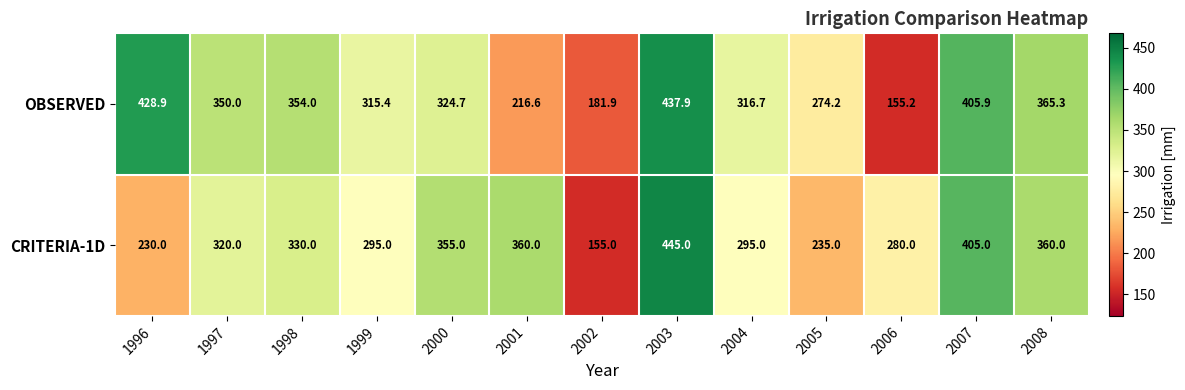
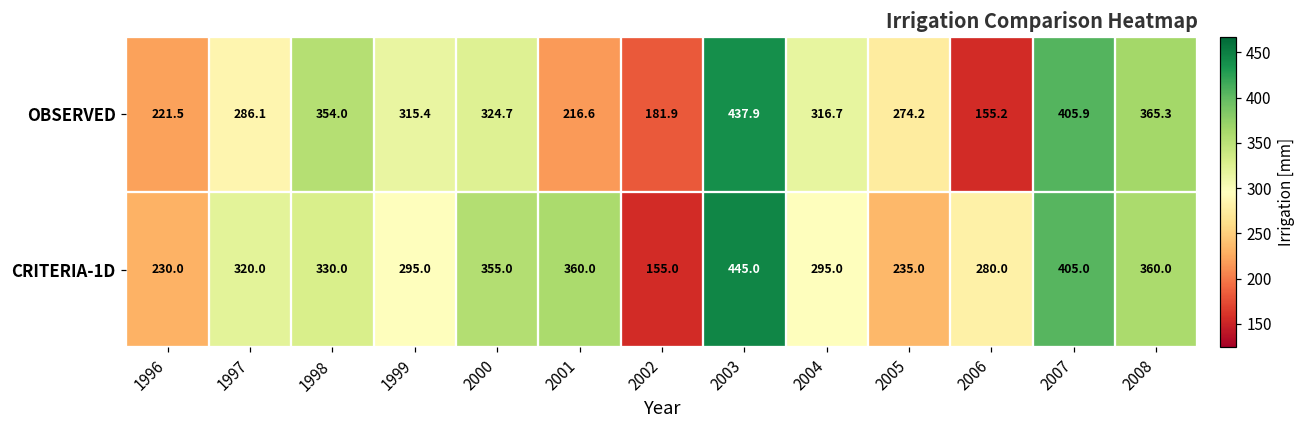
OBSERVED, 1996: 428.9 -> 221.5
OBSERVED, 1997: 350.0 -> 286.1
